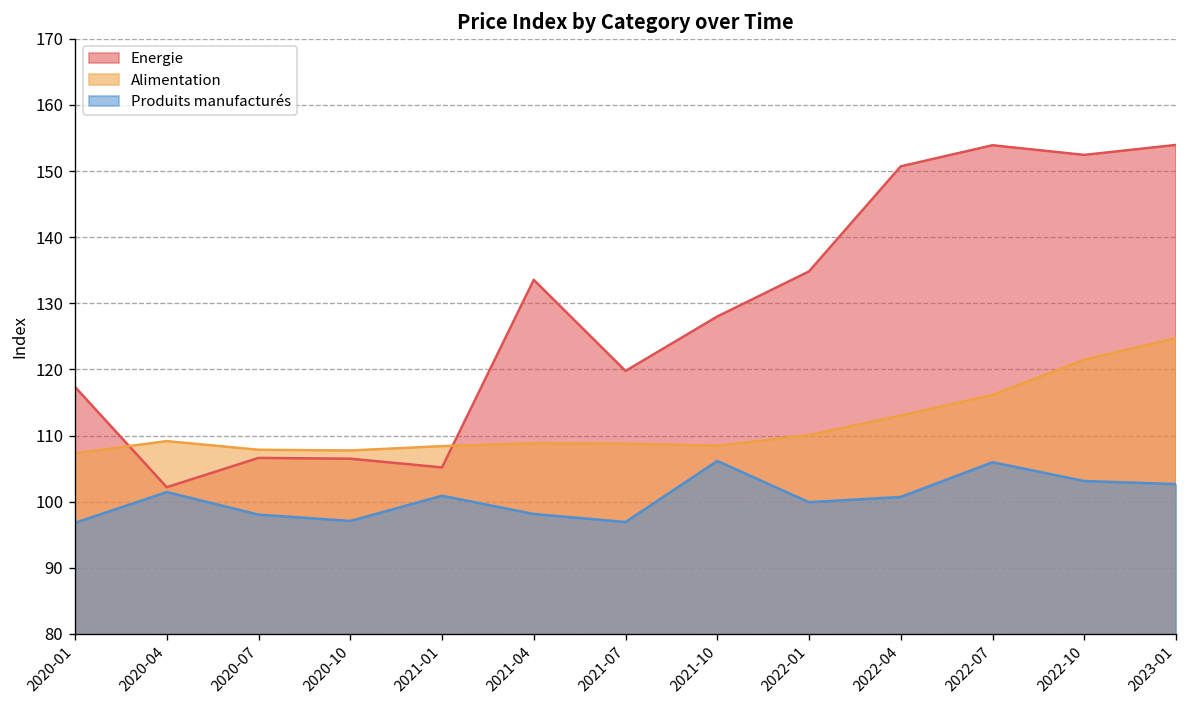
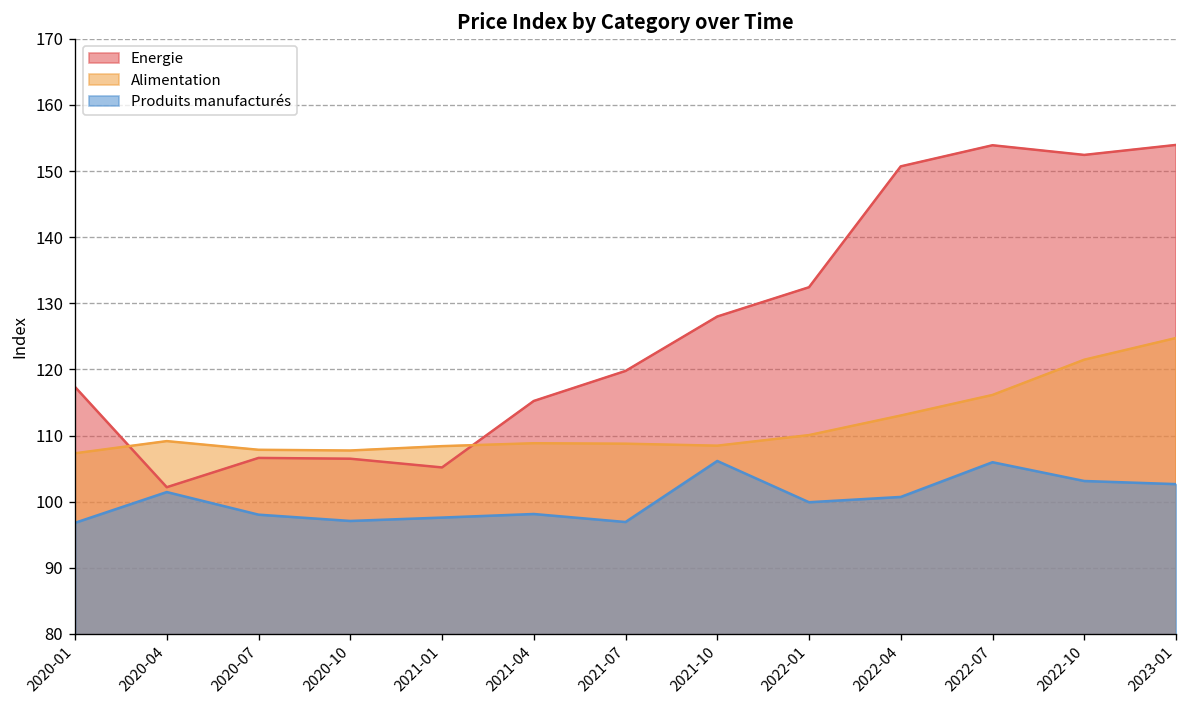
Produits manufacturés, 2021-01: 101 -> 98
Energie, 2021-04: 134 -> 115
Energie, 2022-01: 135 -> 132
